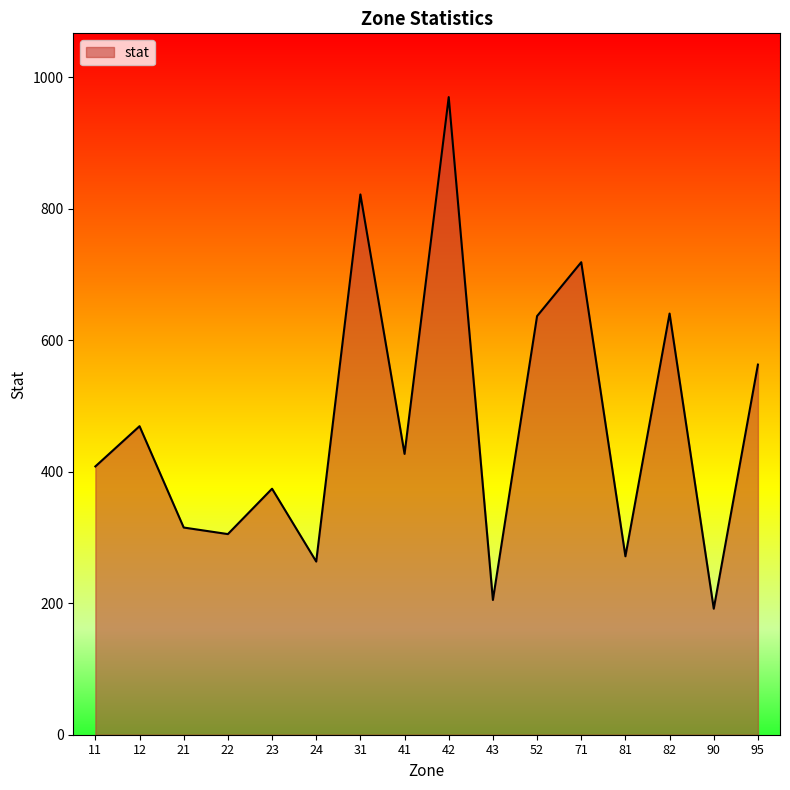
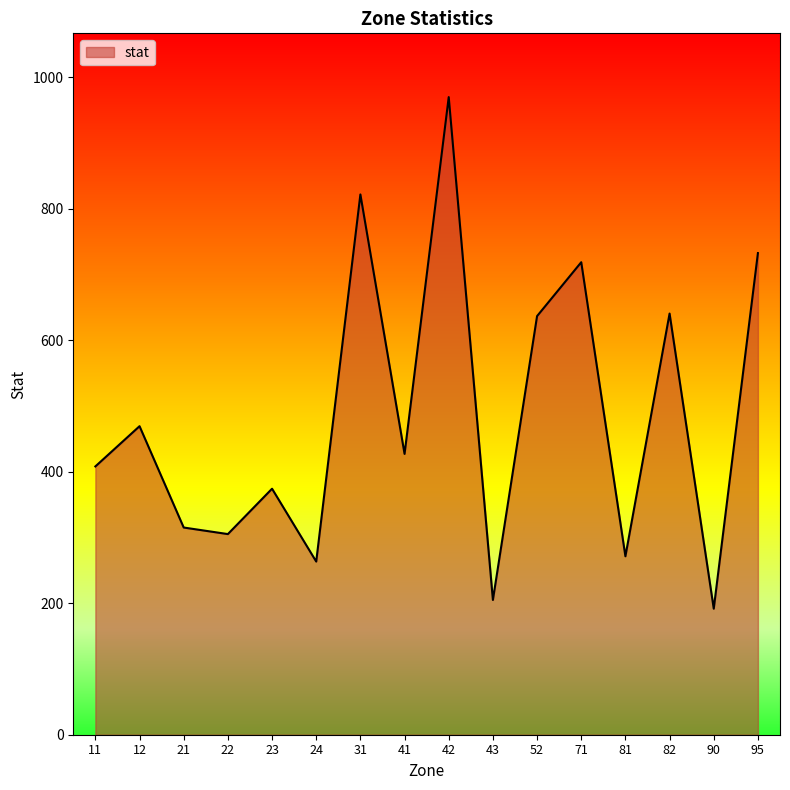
95: 560 -> 730
